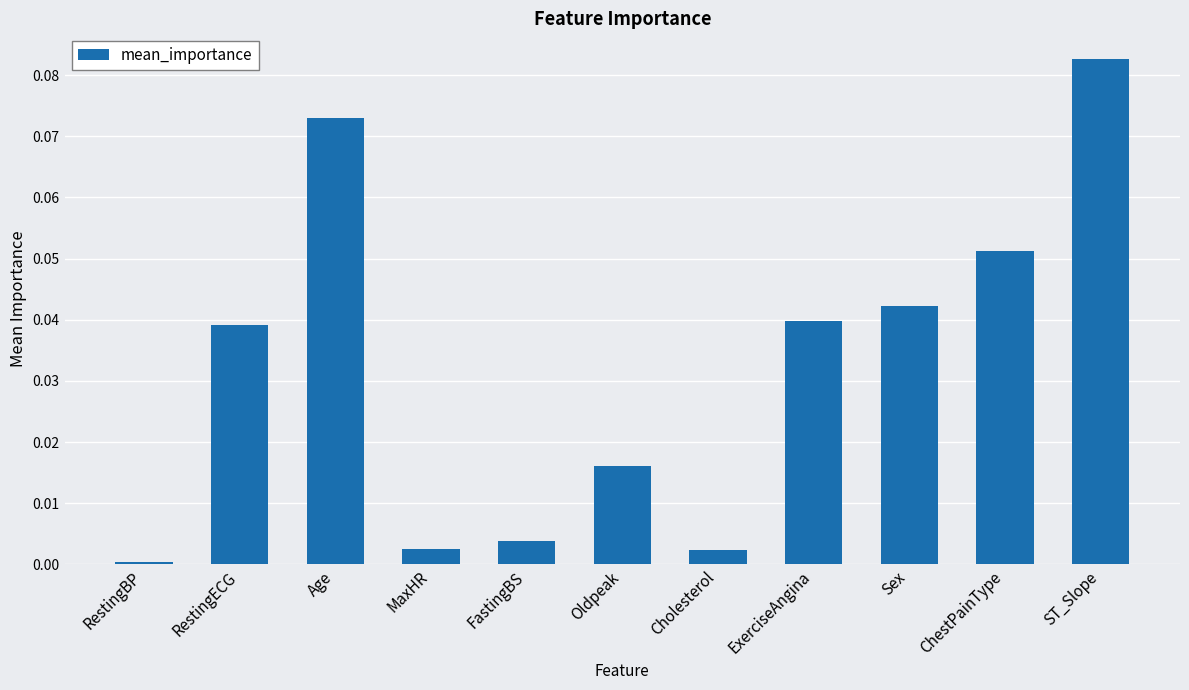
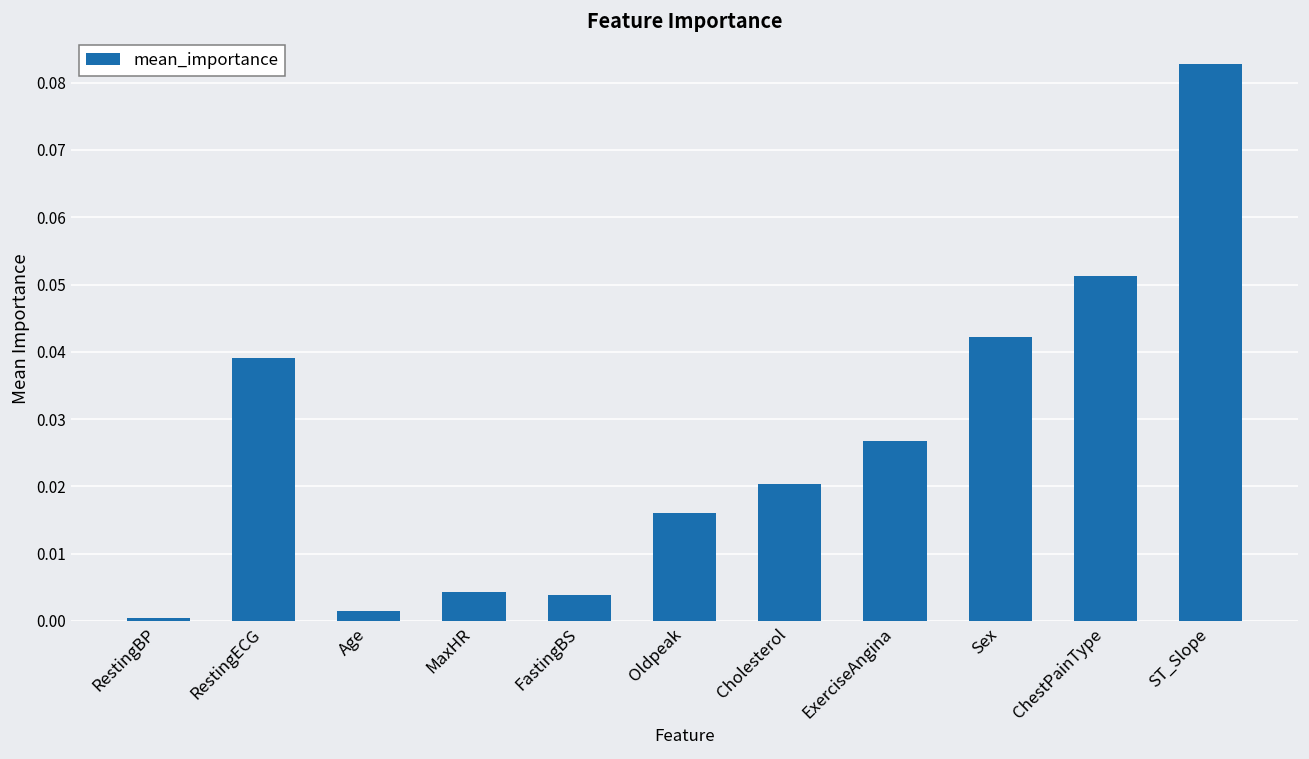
Age: 0.073 -> 0.001
MaxHR: 0.002 -> 0.004
Cholesterol: 0.002 -> 0.020
ExerciseAngina: 0.040 -> 0.027
